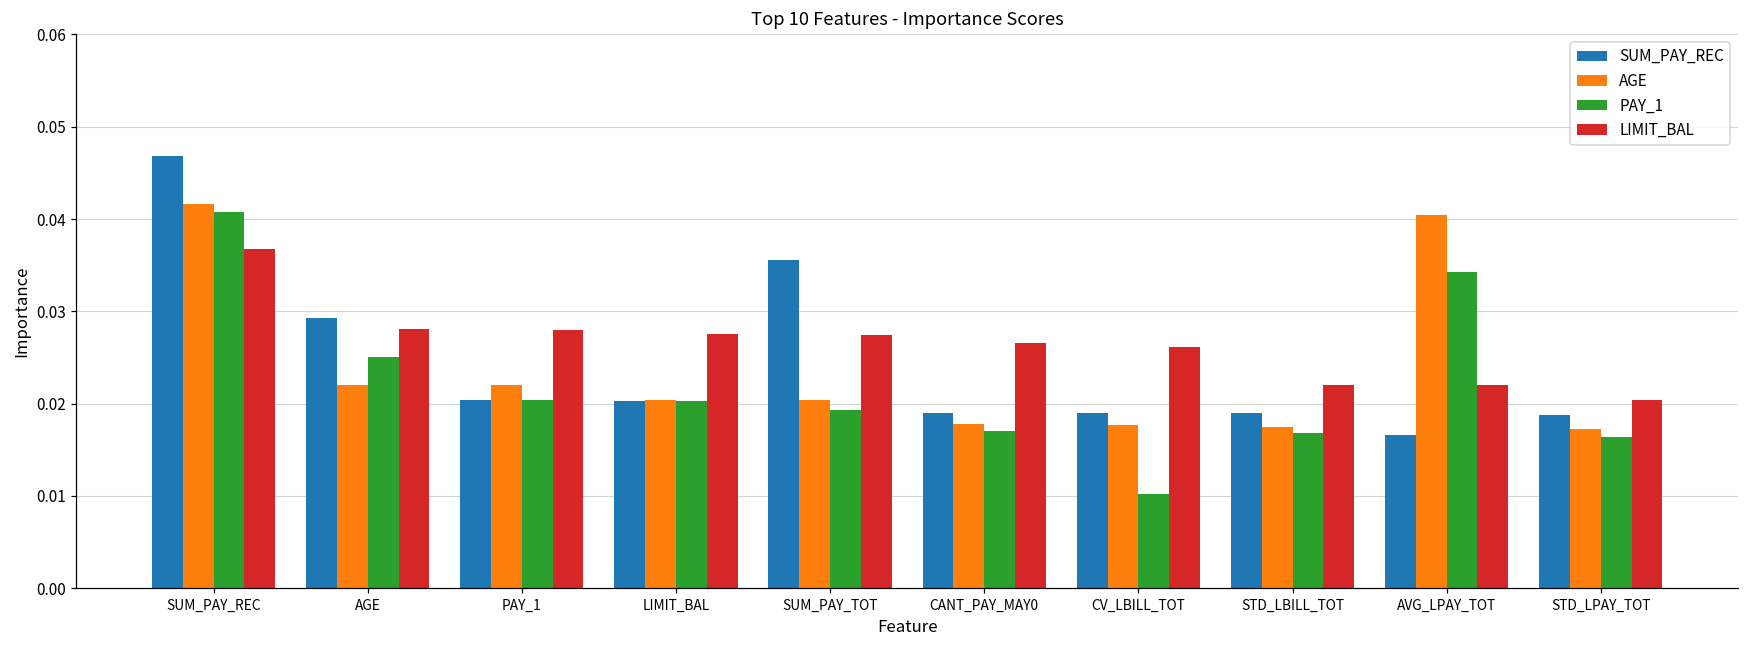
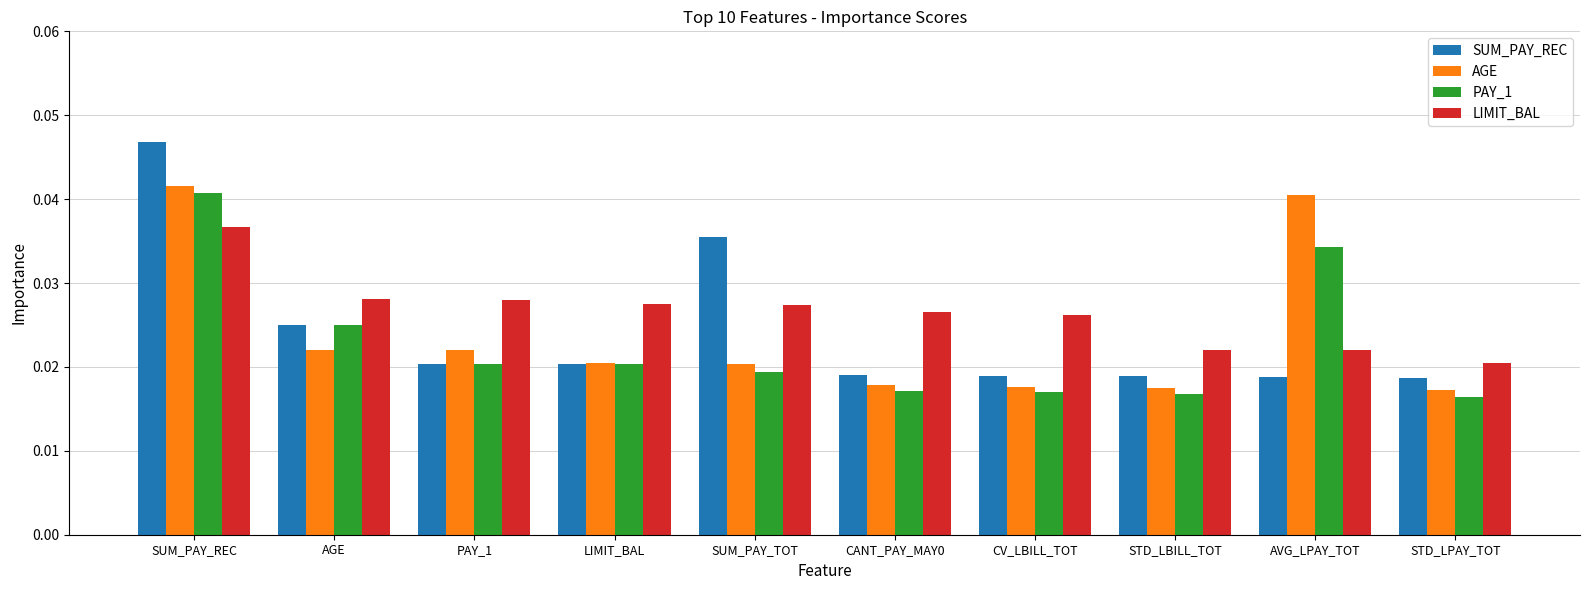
SUM_PAY_REC, AGE: 0.029 -> 0.025
PAY_1, CV_LBILL_TOT: 0.010 -> 0.017
SUM_PAY_REC, AVG_LPAY_TOT: 0.017 -> 0.019
